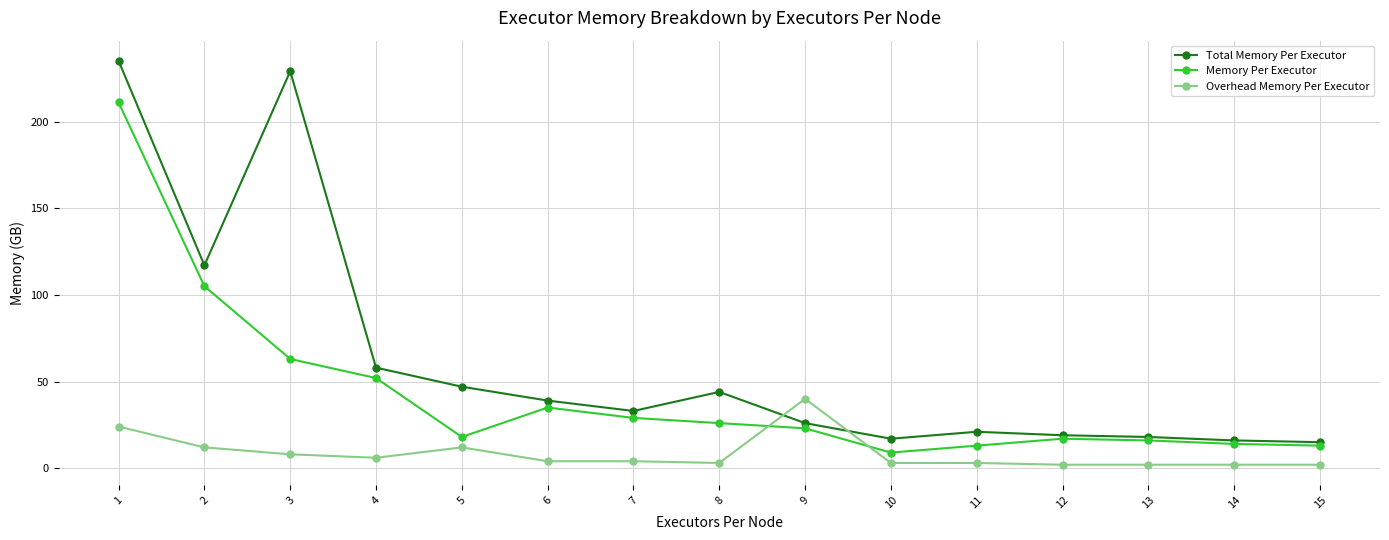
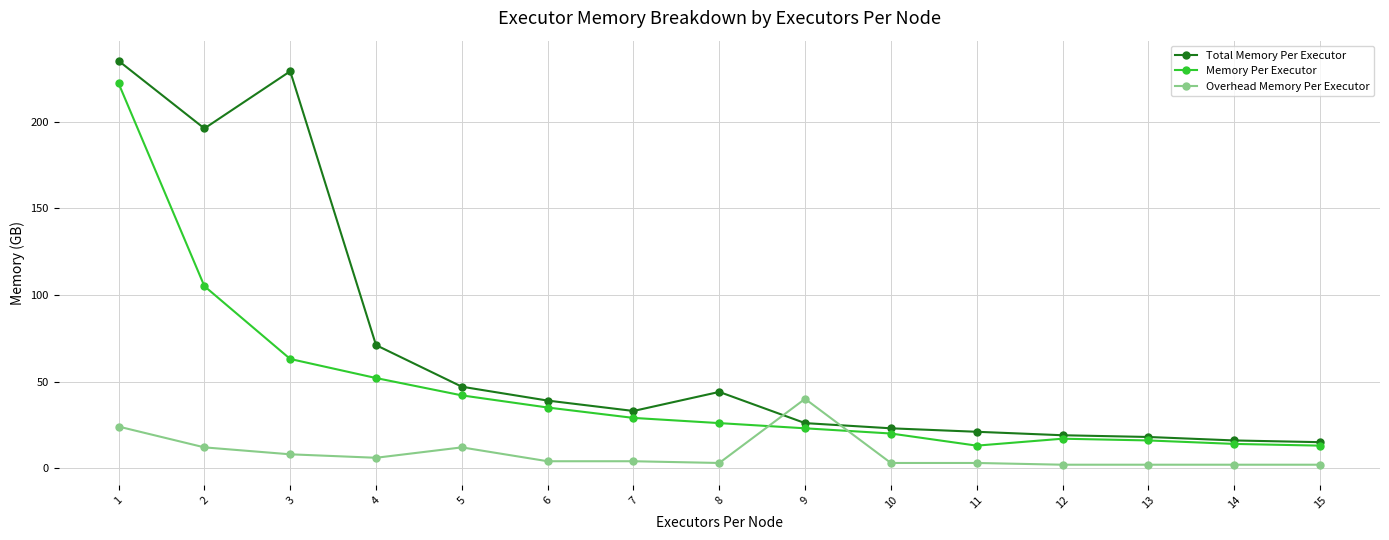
Memory Per Executor, 1: 211 -> 222
Total Memory Per Executor, 2: 117 -> 196
Total Memory Per Executor, 4: 58 -> 71
Memory Per Executor, 5: 18 -> 42
Total Memory Per Executor, 10: 17 -> 23
Memory Per Executor, 10: 9 -> 20
